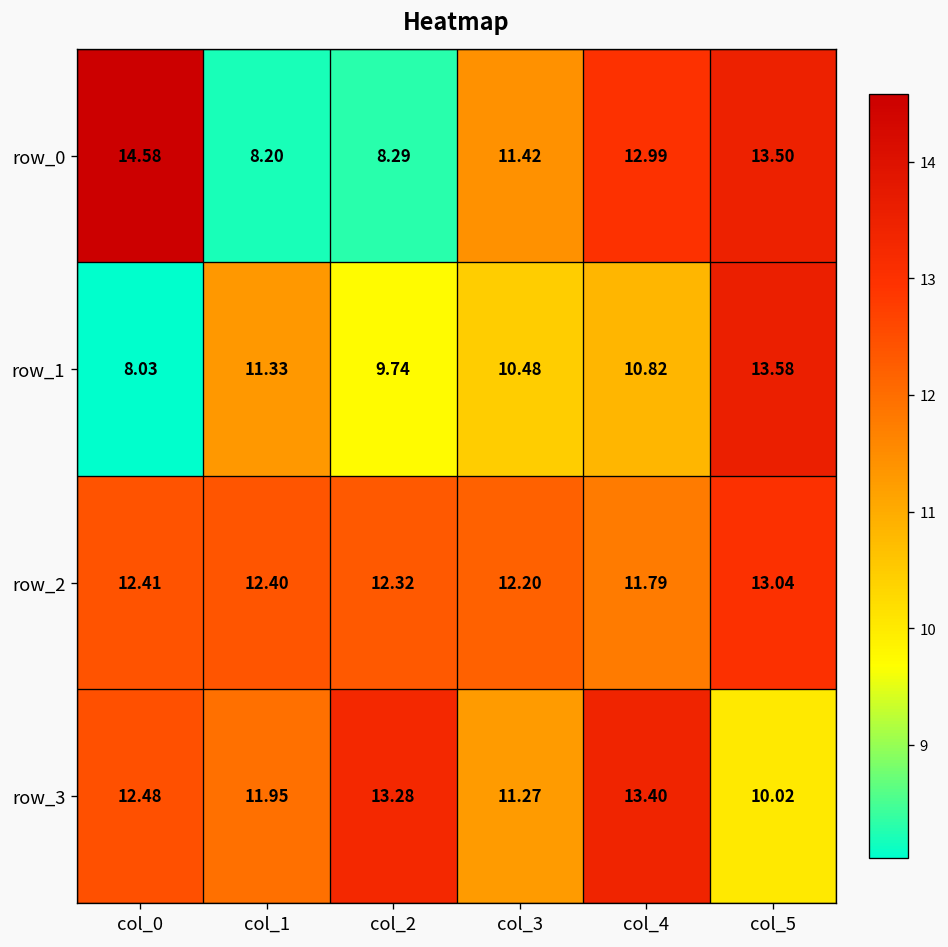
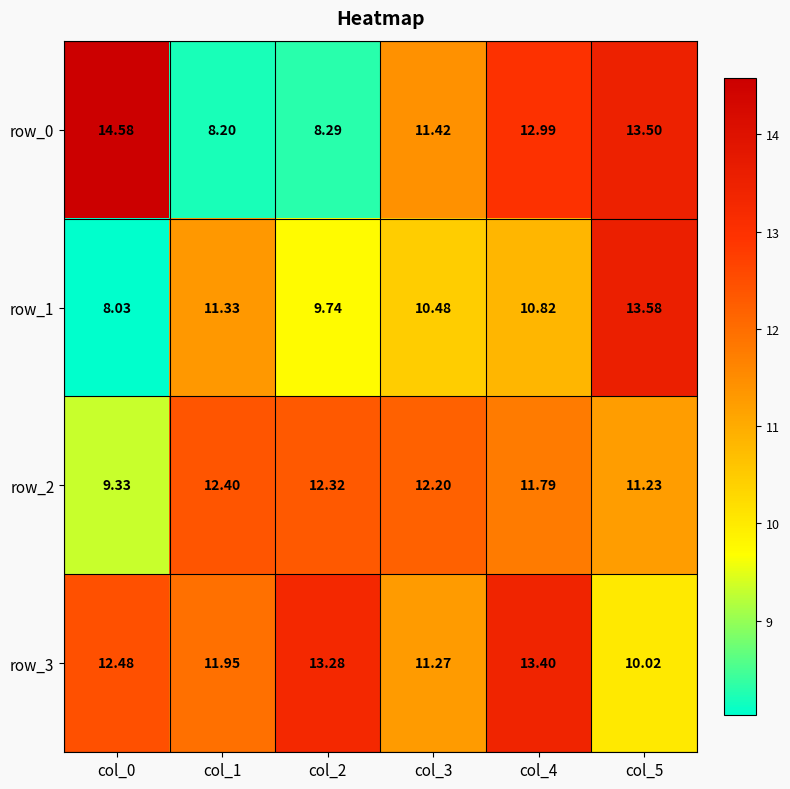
row_2, col_0: 12.41 -> 9.33
row_2, col_5: 13.04 -> 11.23
